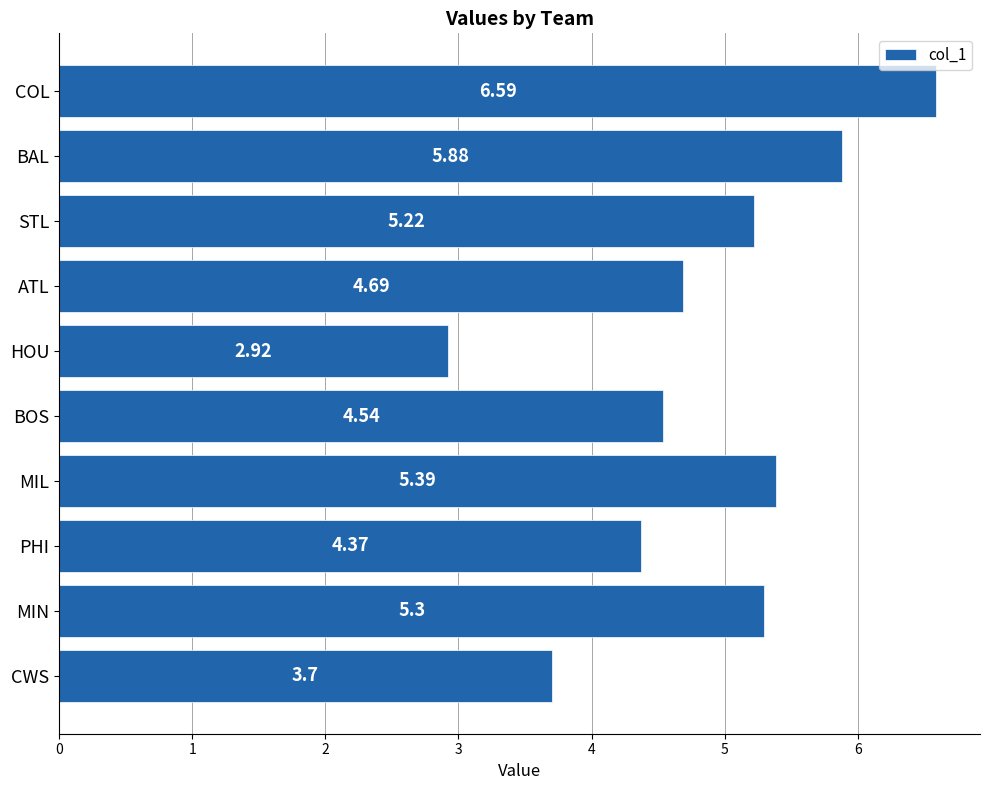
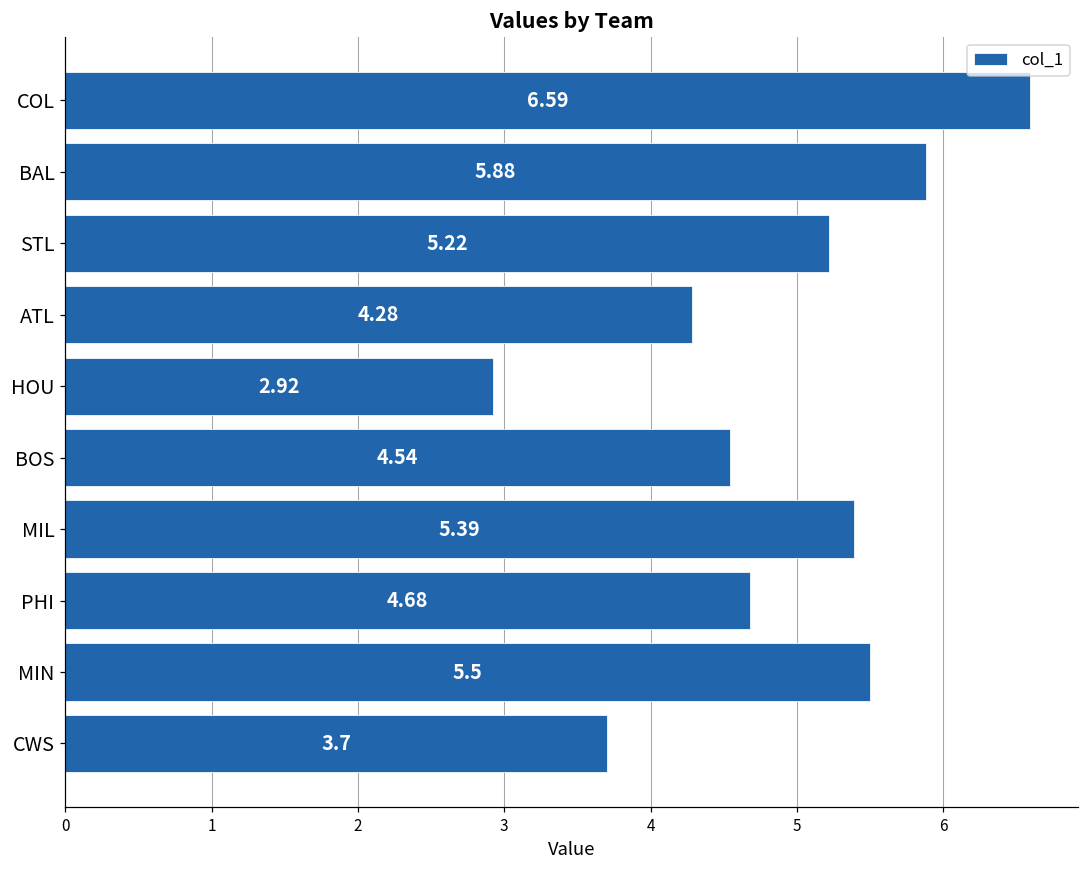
ATL: 4.69 -> 4.28
PHI: 4.37 -> 4.68
MIN: 5.3 -> 5.5
